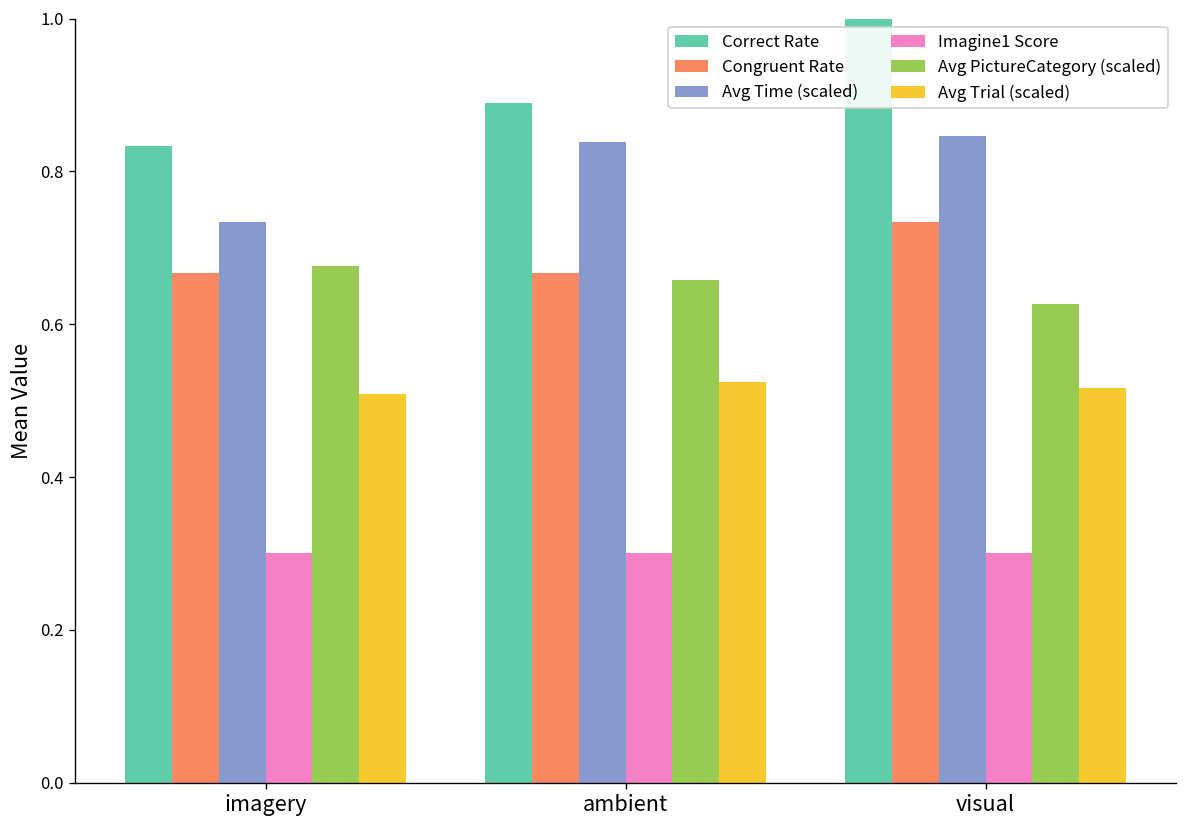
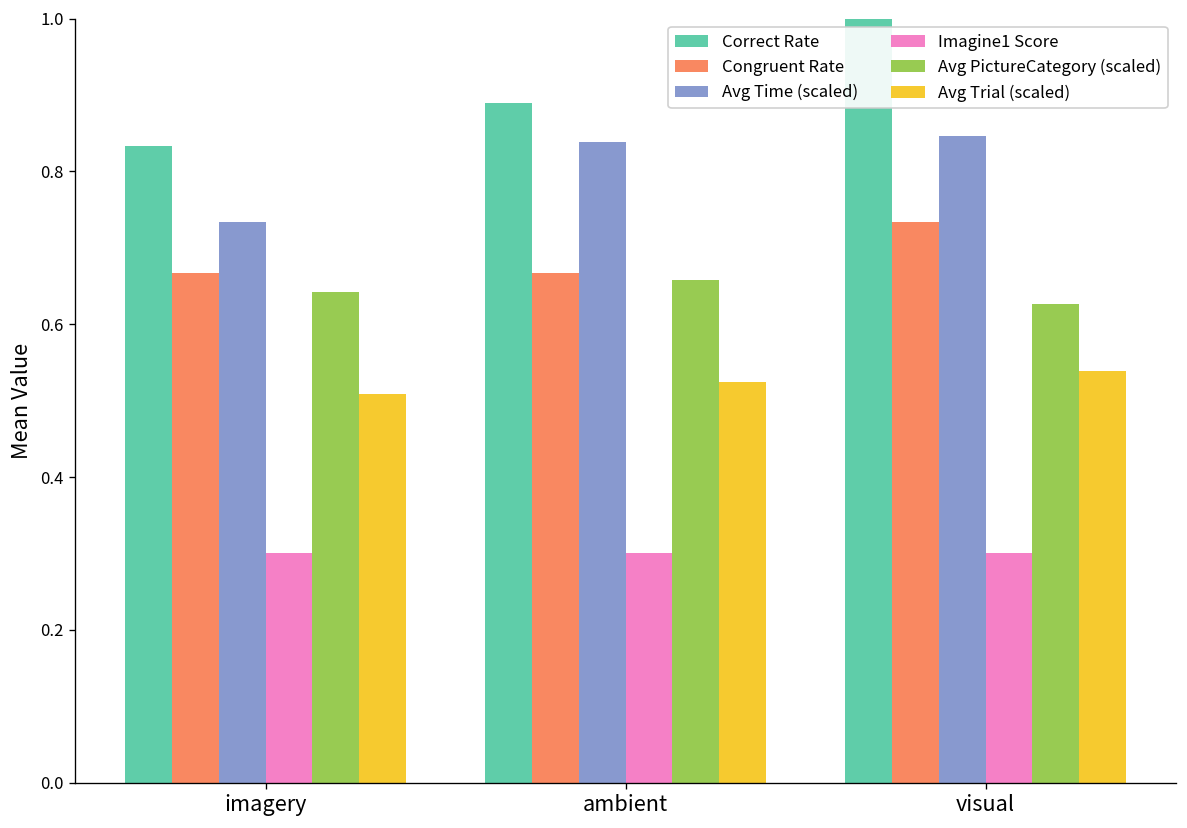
Avg PictureCategory (scaled), imagery: 0.68 -> 0.64
Avg Trial (scaled), visual: 0.52 -> 0.54
